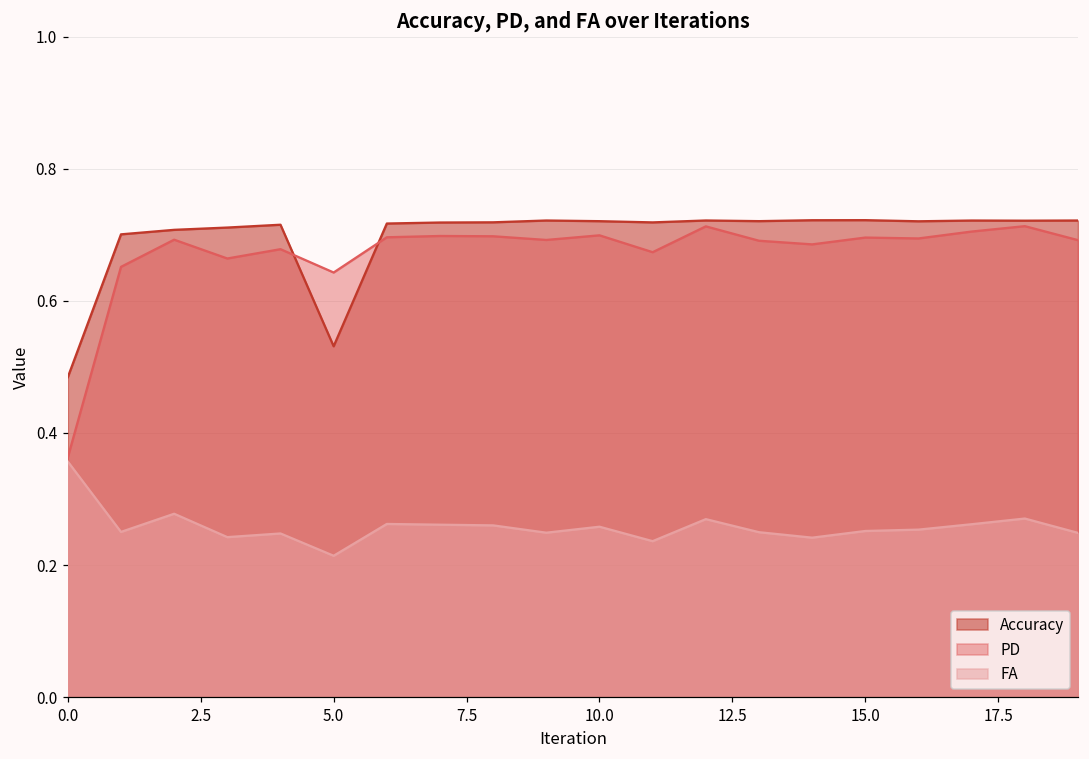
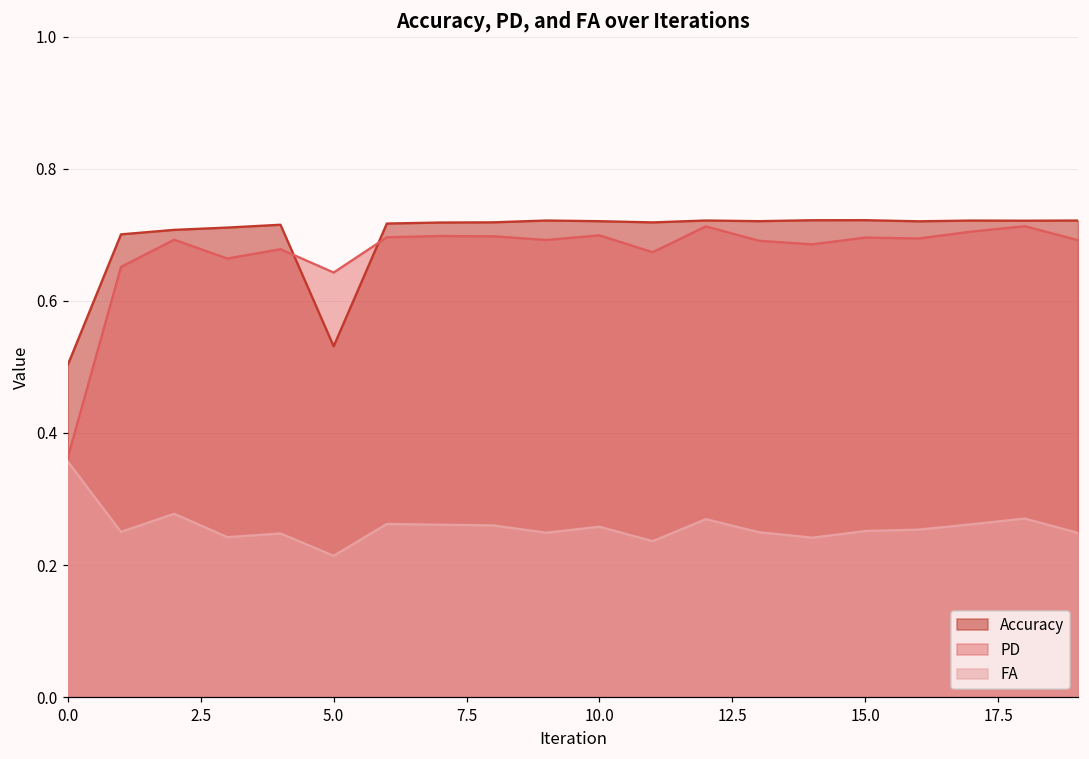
Accuracy, 0.0: 0.48 -> 0.50
